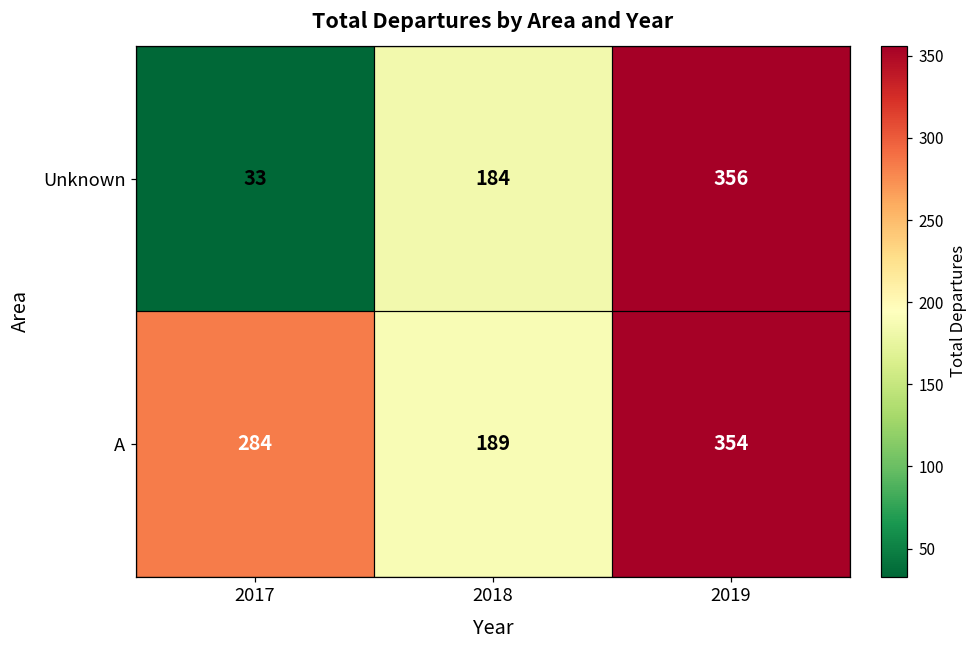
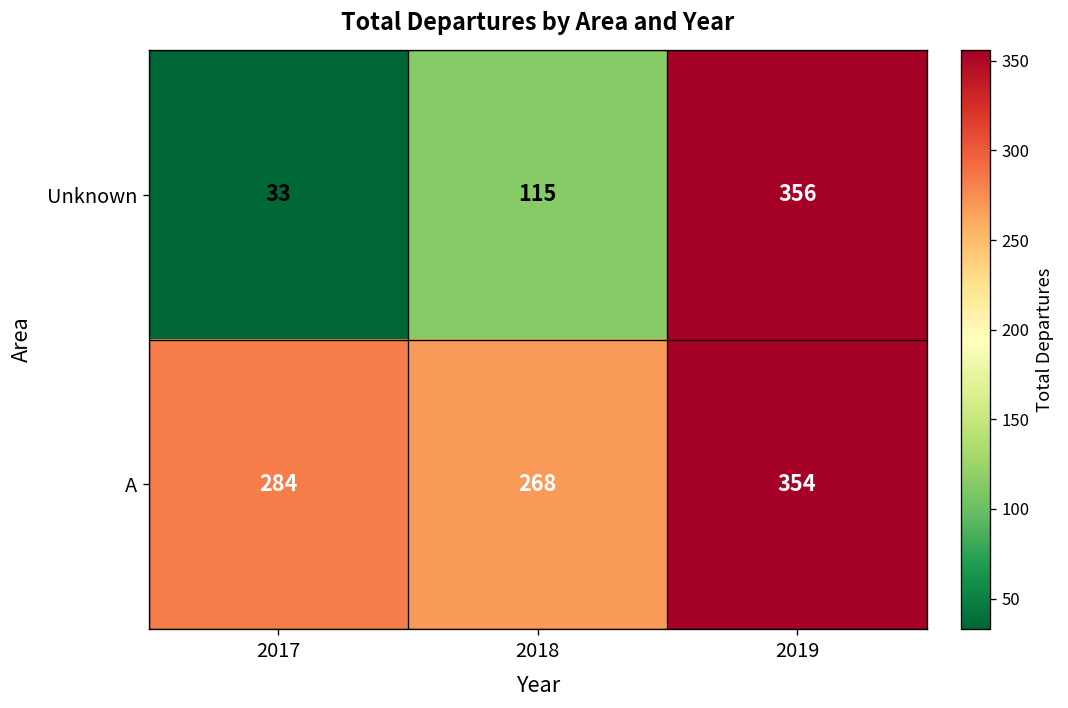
Unknown, 2018: 184 -> 115
A, 2018: 189 -> 268
